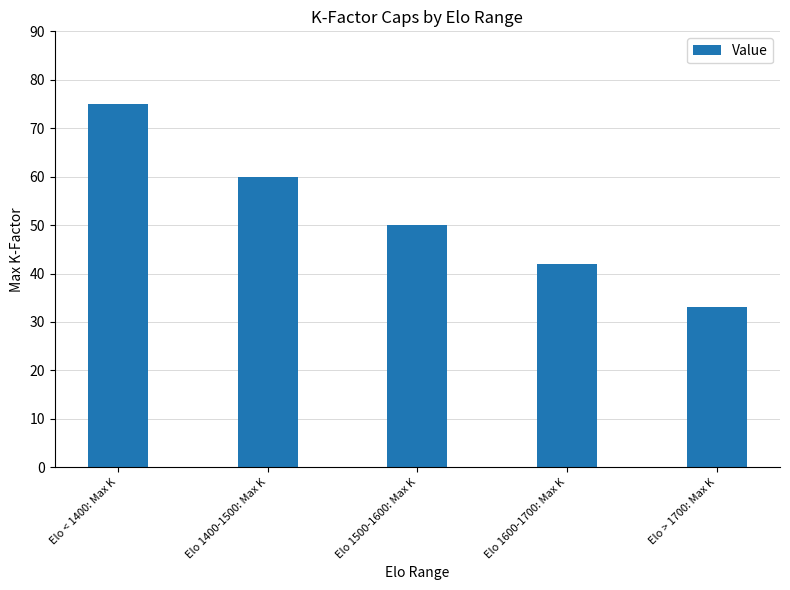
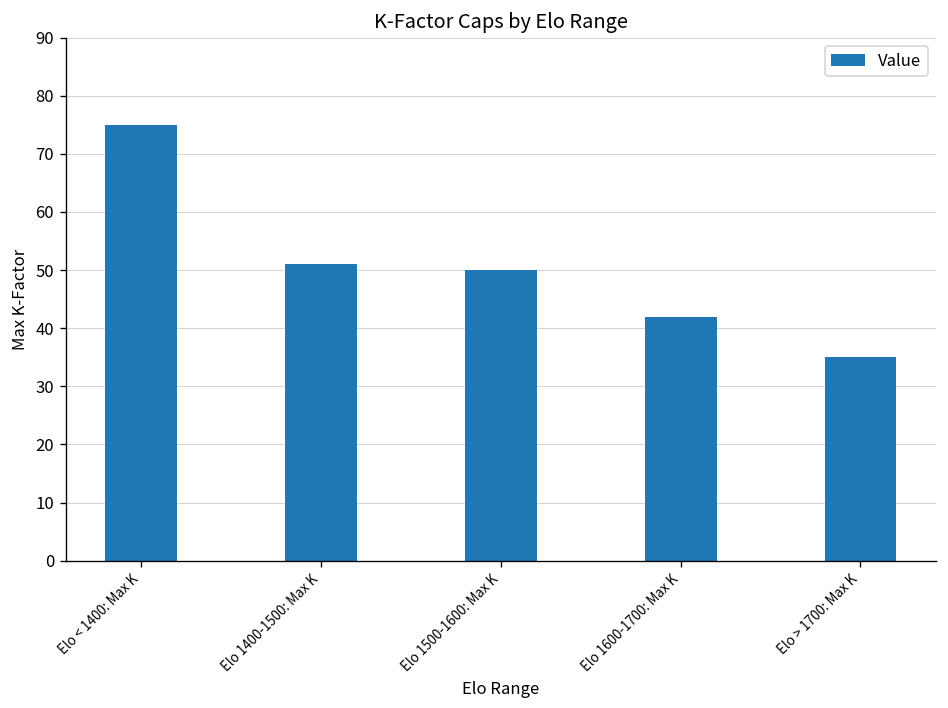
Elo 1400-1500: Max K: 60 -> 51
Elo > 1700: Max K: 33 -> 35
